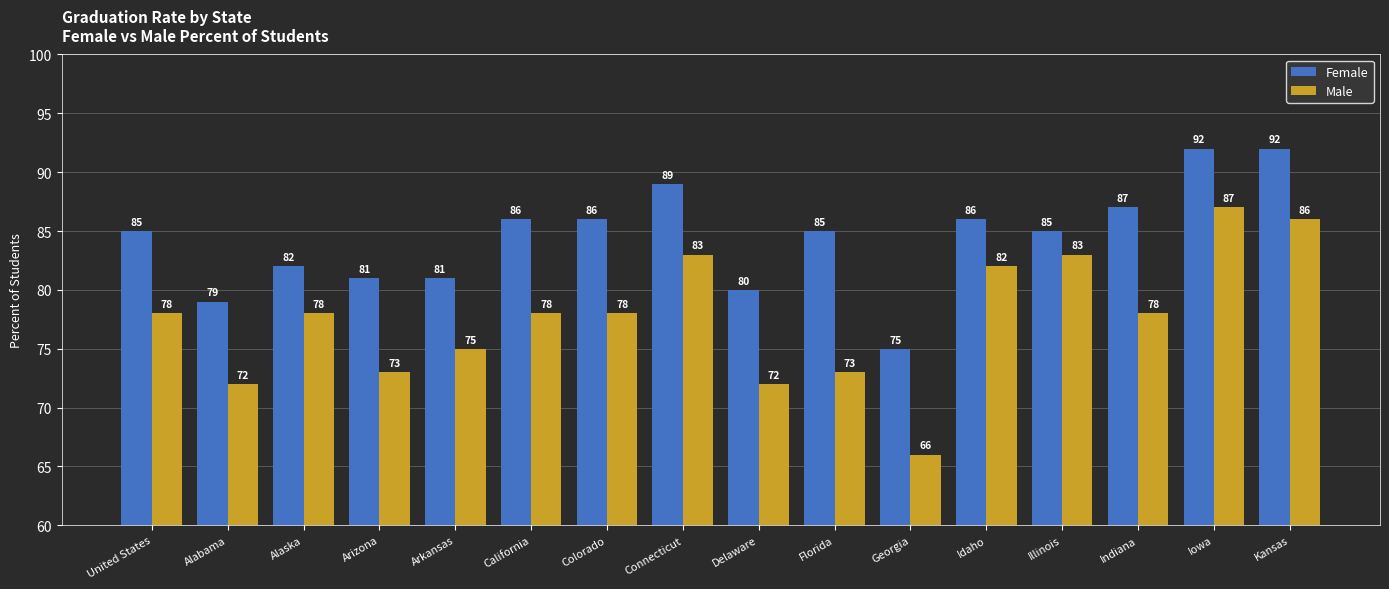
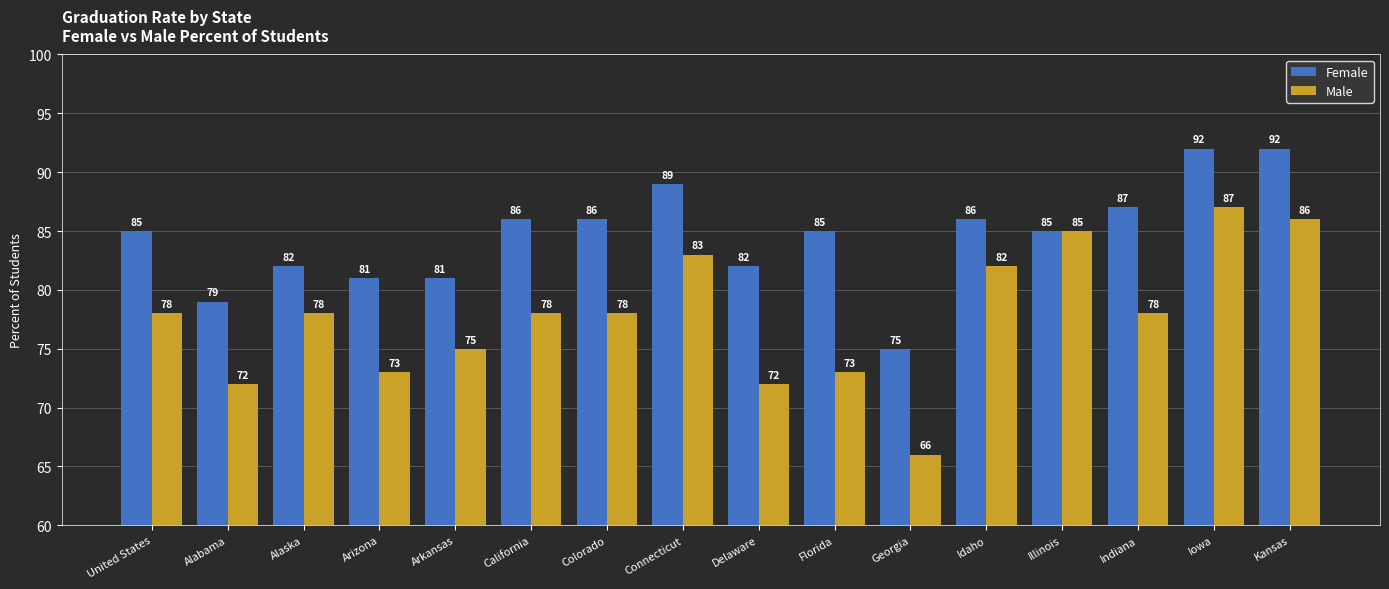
Female, Delaware: 80 -> 82
Male, Illinois: 83 -> 85
